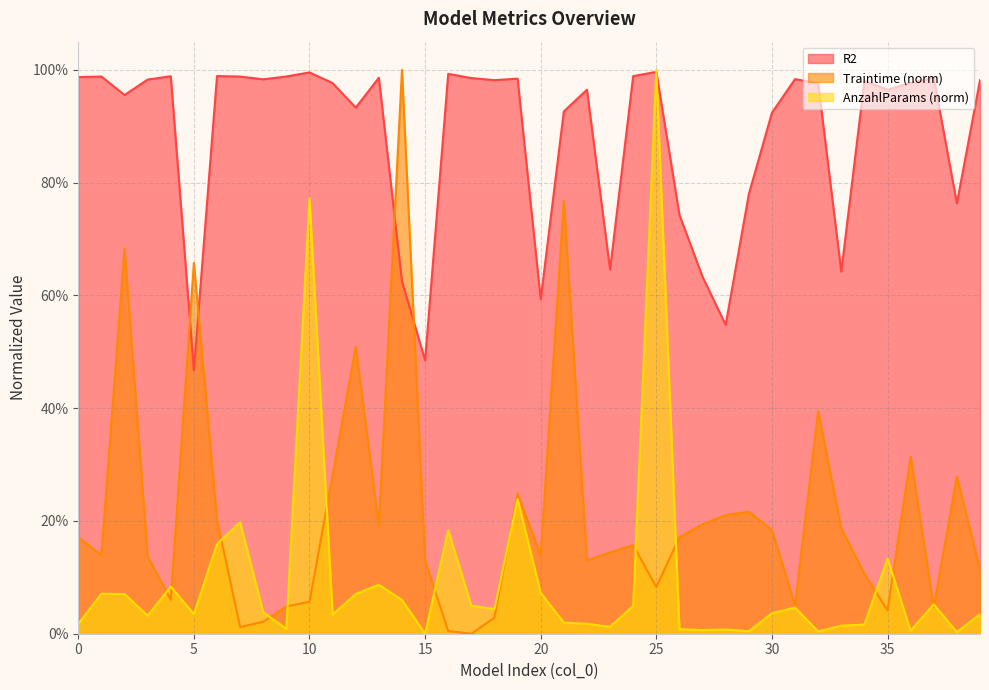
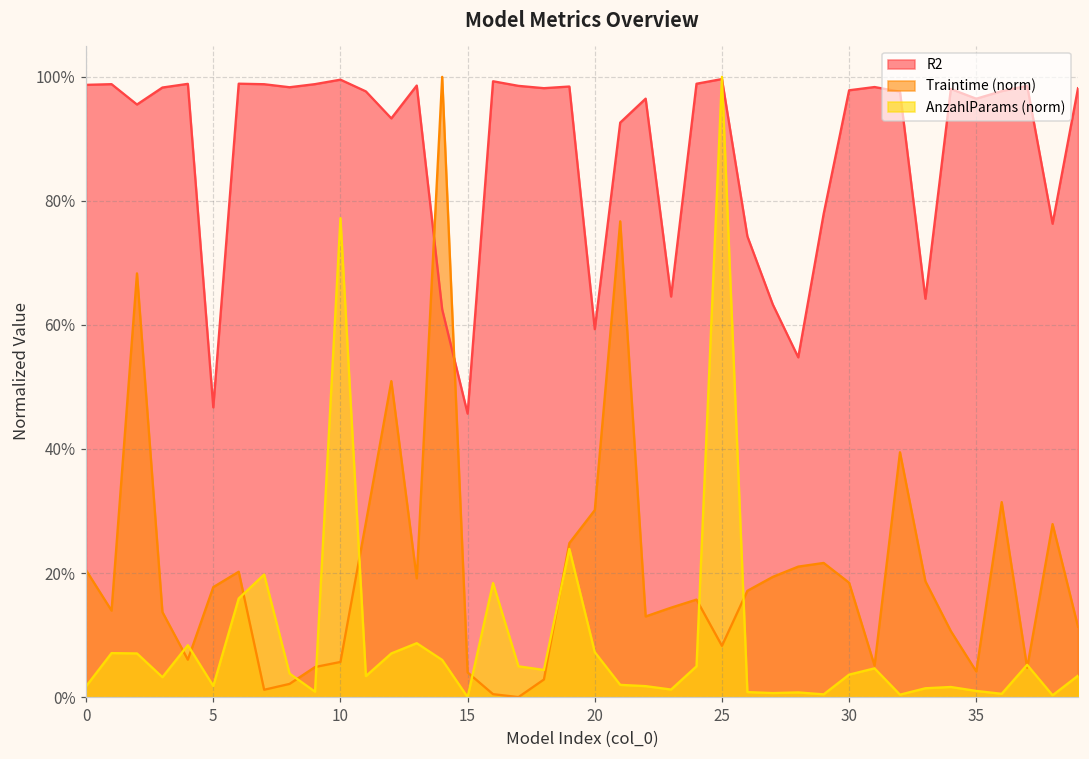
Traintime (norm), 0: 17% -> 20%
Traintime (norm), 5: 66% -> 18%
AnzahlParams (norm), 5: 3% -> 2%
R2, 15: 48% -> 46%
Traintime (norm), 15: 13% -> 4%
Traintime (norm), 20: 14% -> 30%
R2, 30: 92% -> 98%
AnzahlParams (norm), 35: 13% -> 1%
